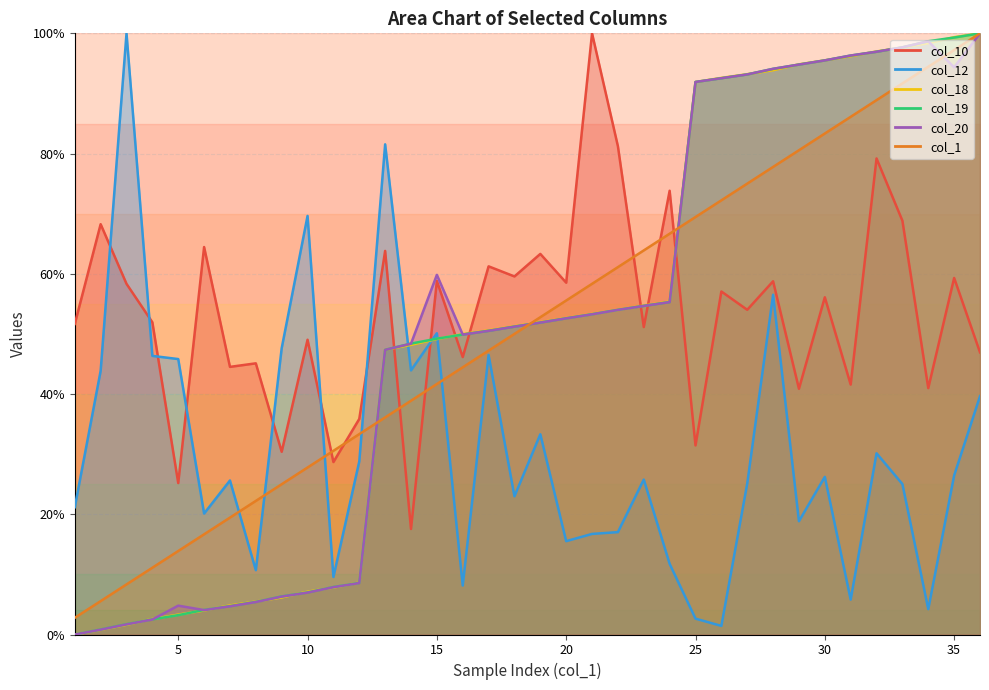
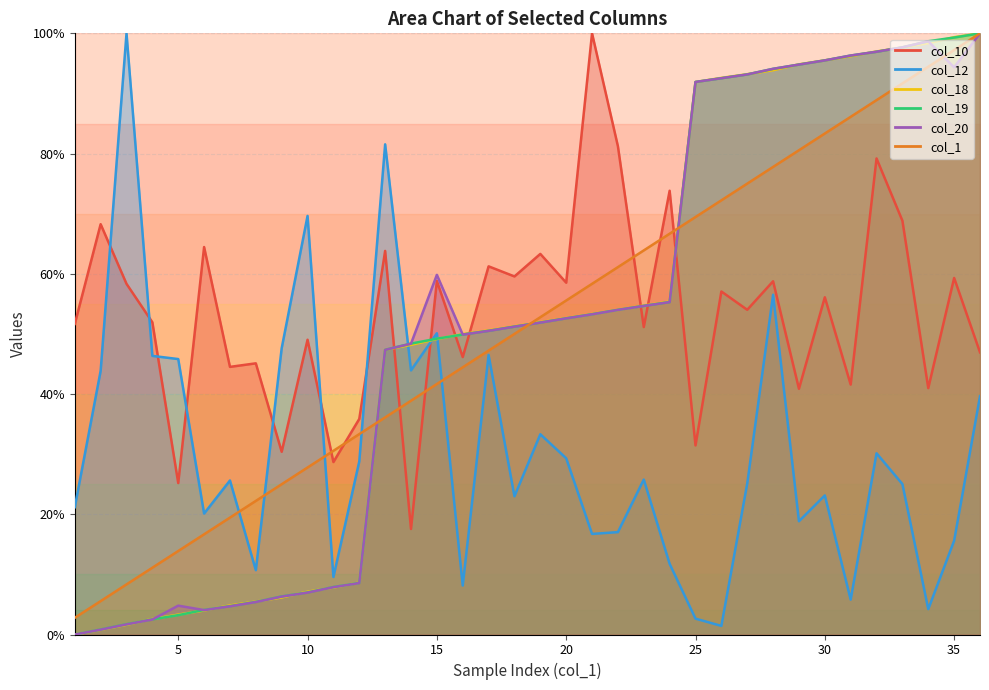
col_12, 20: 16% -> 29%
col_12, 30: 26% -> 23%
col_12, 35: 26% -> 16%
